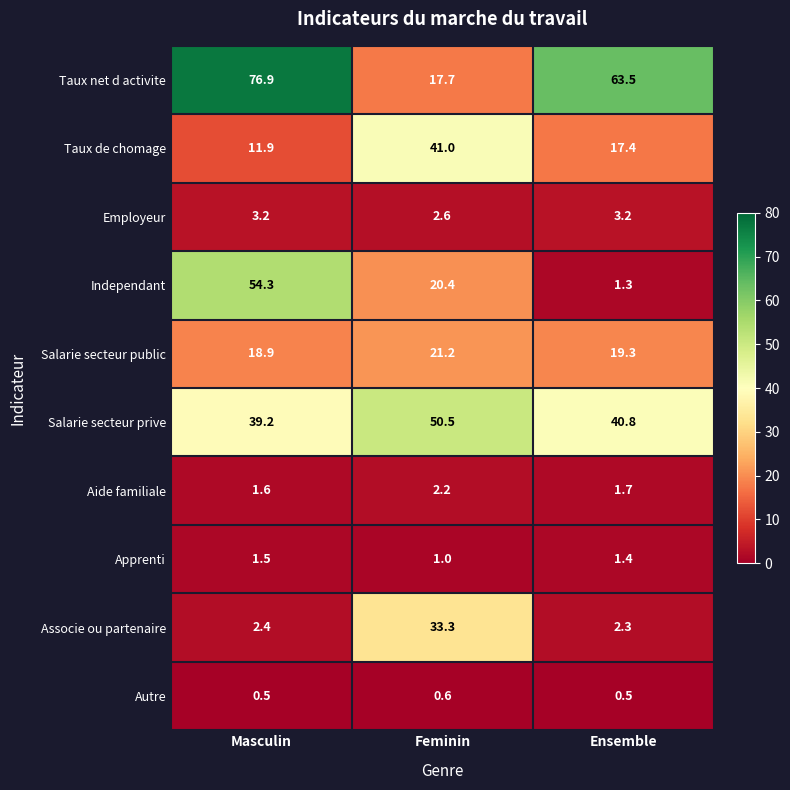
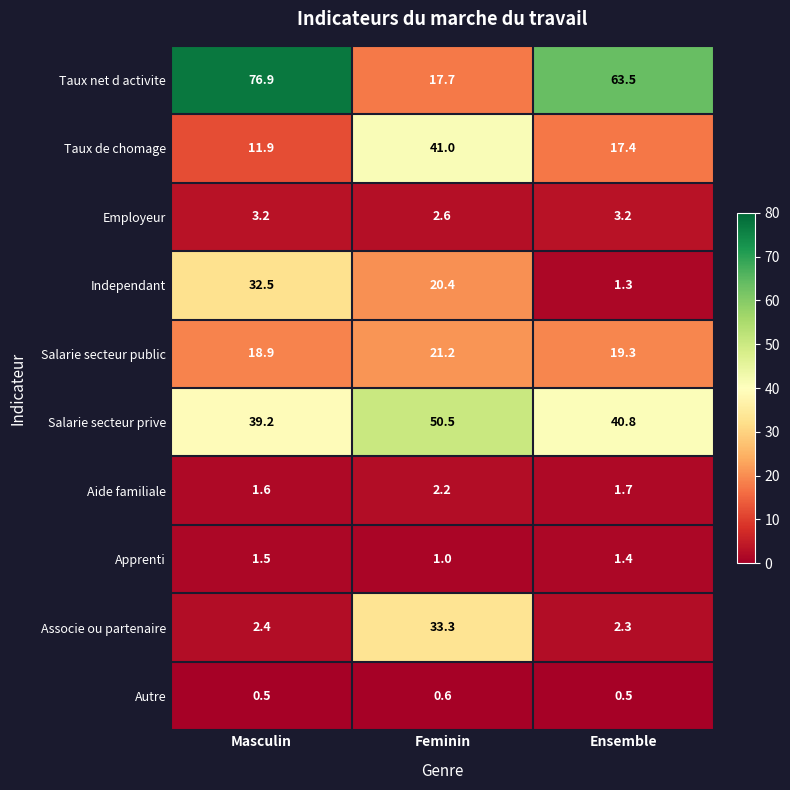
Independant, Masculin: 54.3 -> 32.5
